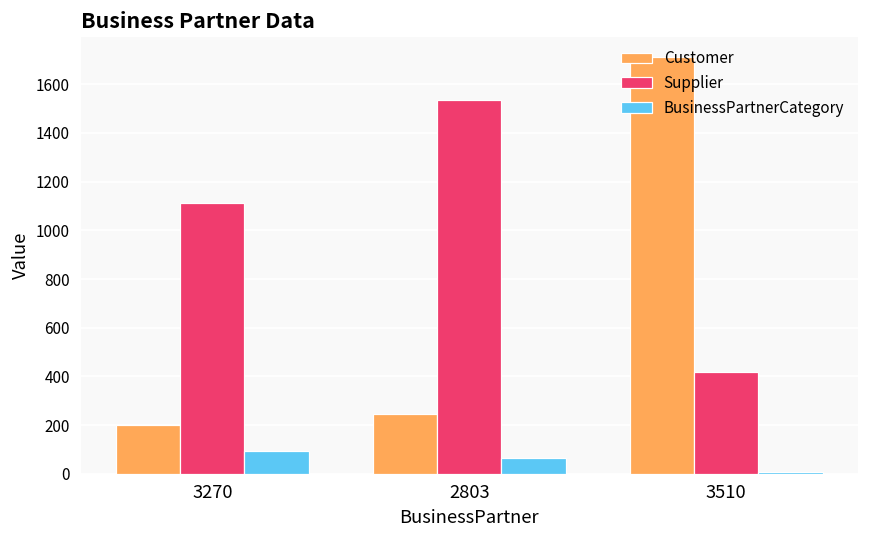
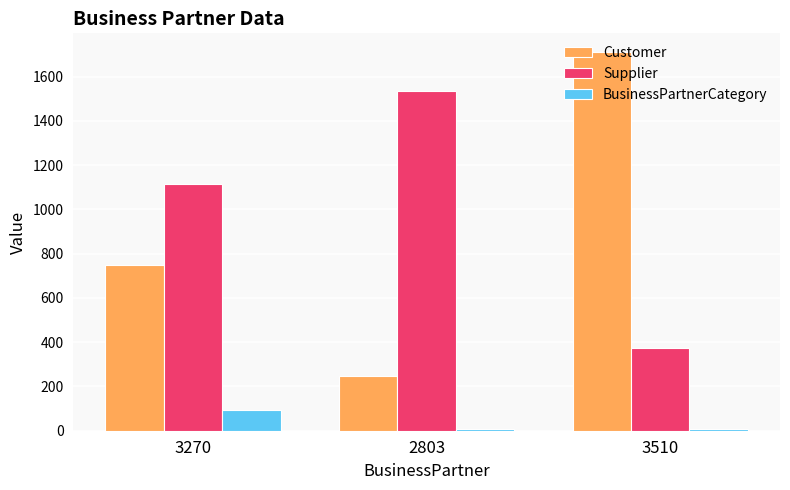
Customer, 3270: 200 -> 750
BusinessPartnerCategory, 2803: 60 -> 10
Supplier, 3510: 420 -> 370
